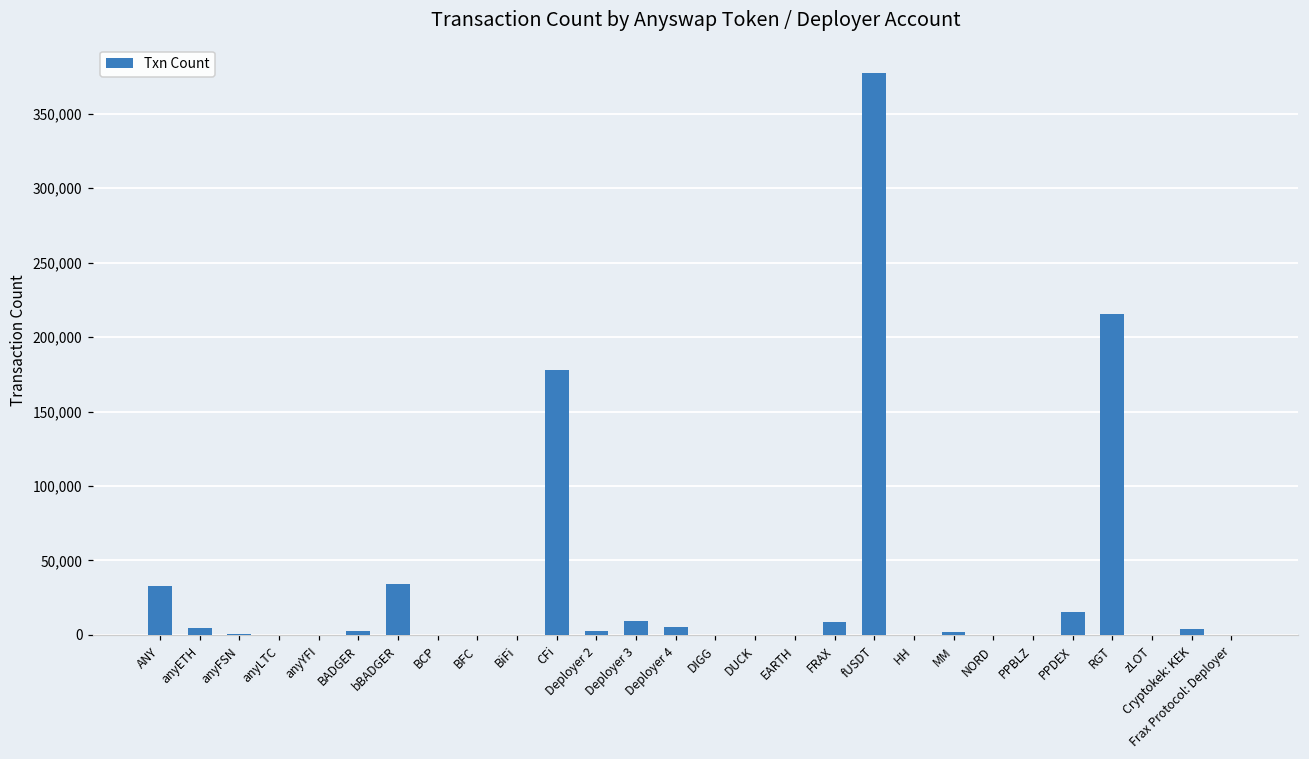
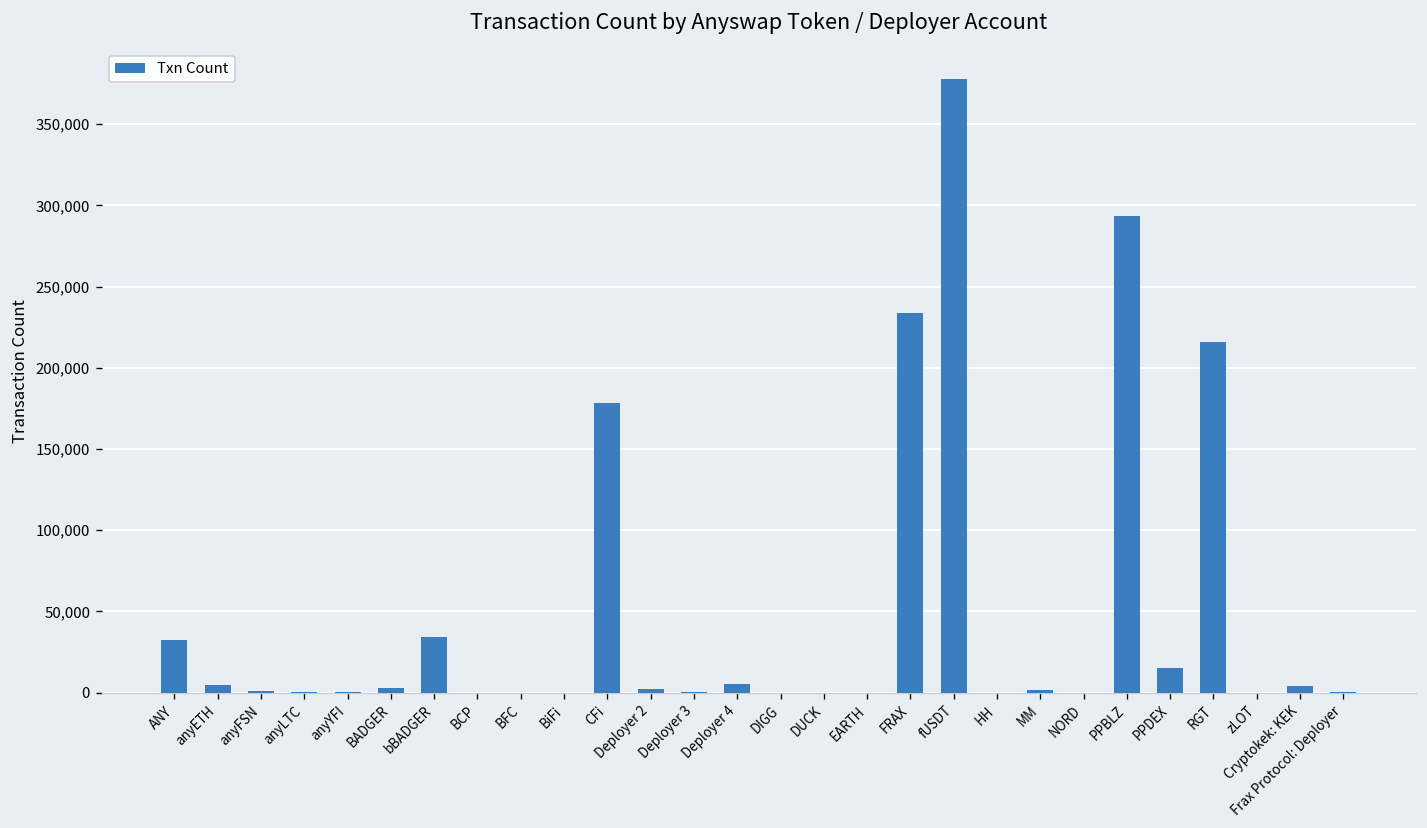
Deployer 3: 9,000 -> 0
FRAX: 9,000 -> 234,000
PPBLZ: 0 -> 293,000
